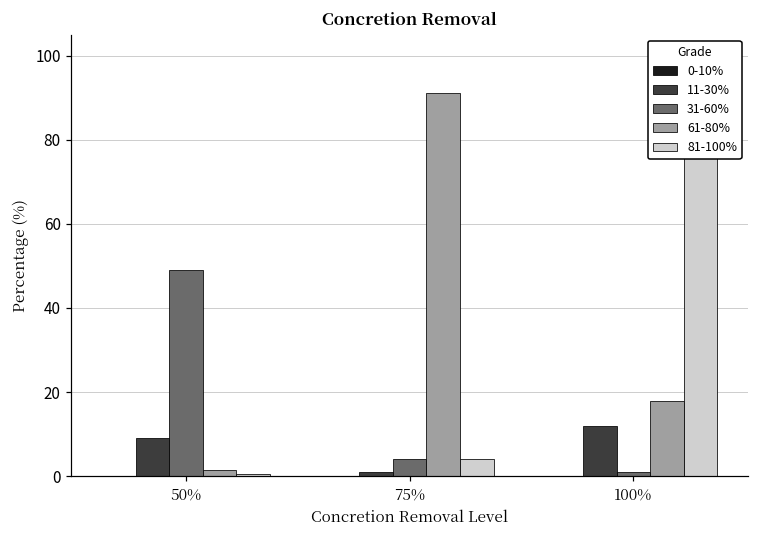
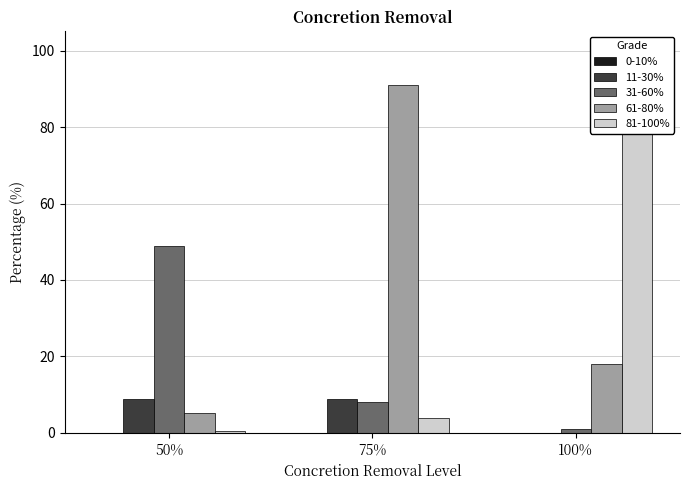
61-80%, 50%: 2 -> 5
11-30%, 75%: 1 -> 9
31-60%, 75%: 4 -> 8
11-30%, 100%: 12 -> 0
